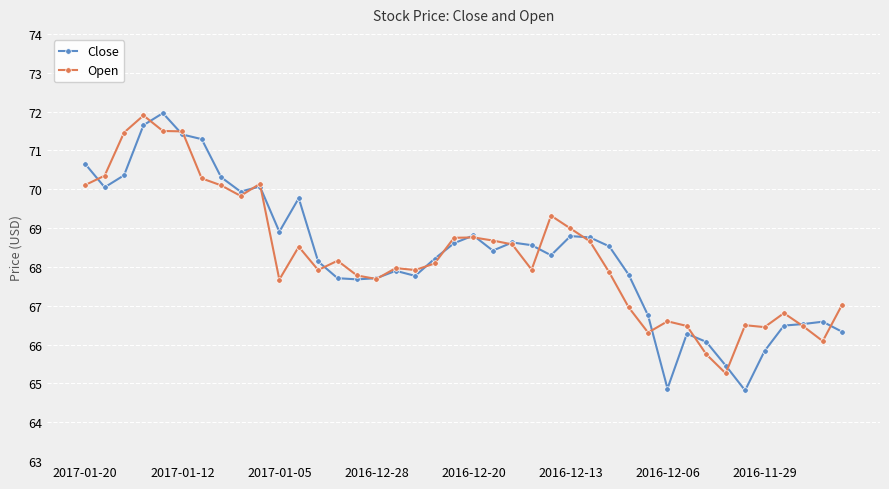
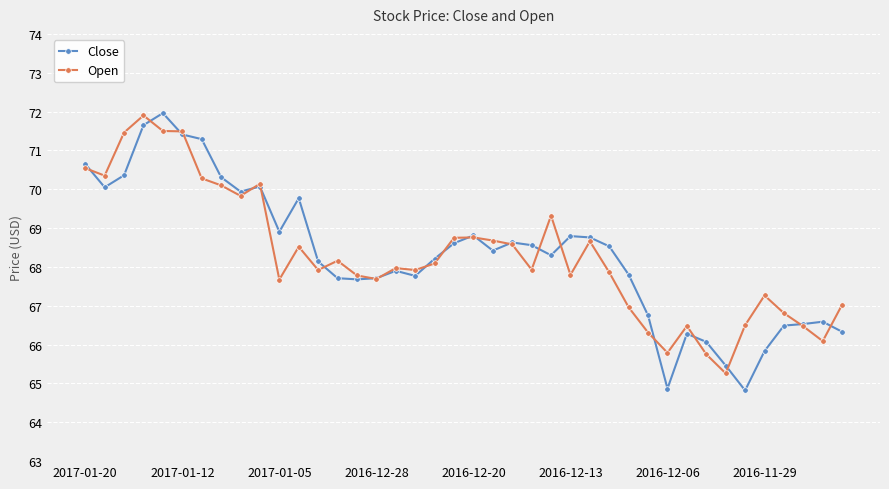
Open, 2017-01-20: 70.1 -> 70.5
Open, 2016-12-13: 69.0 -> 67.8
Open, 2016-12-06: 66.6 -> 65.8
Open, 2016-11-29: 66.4 -> 67.3
